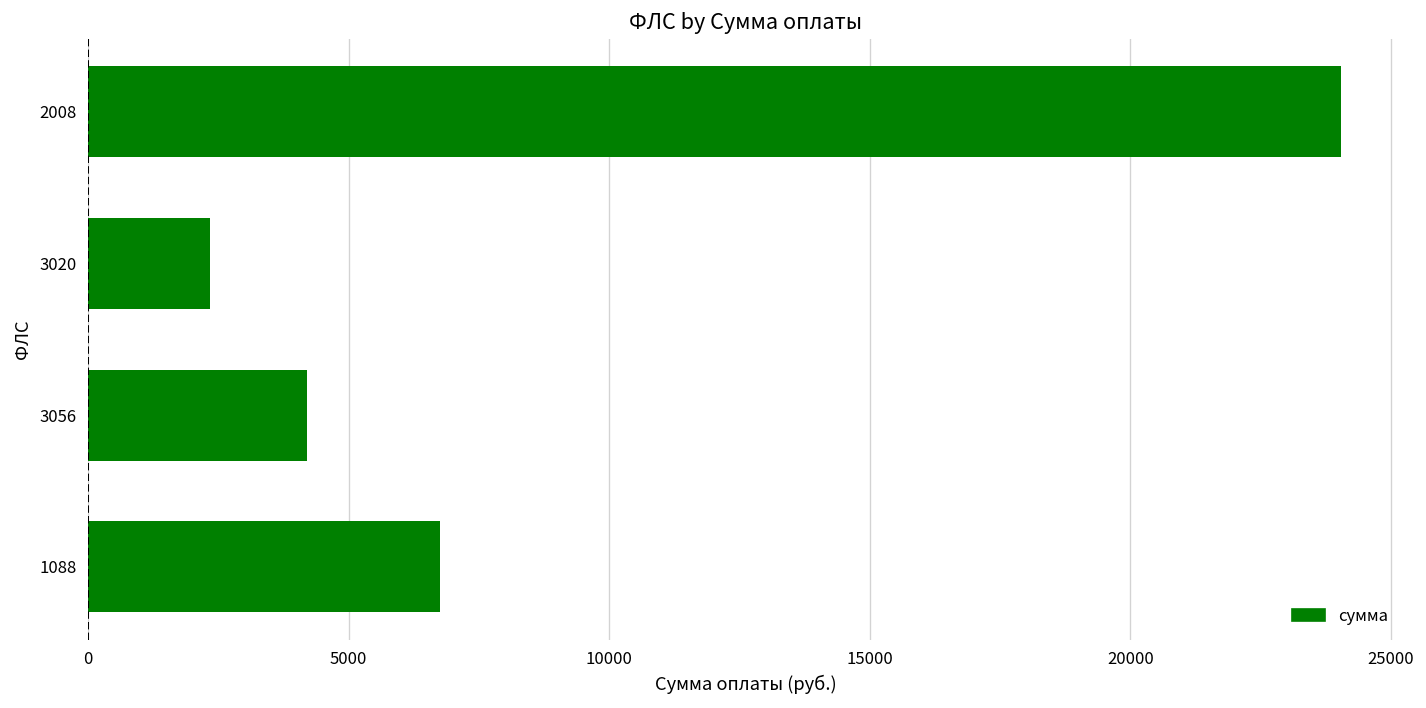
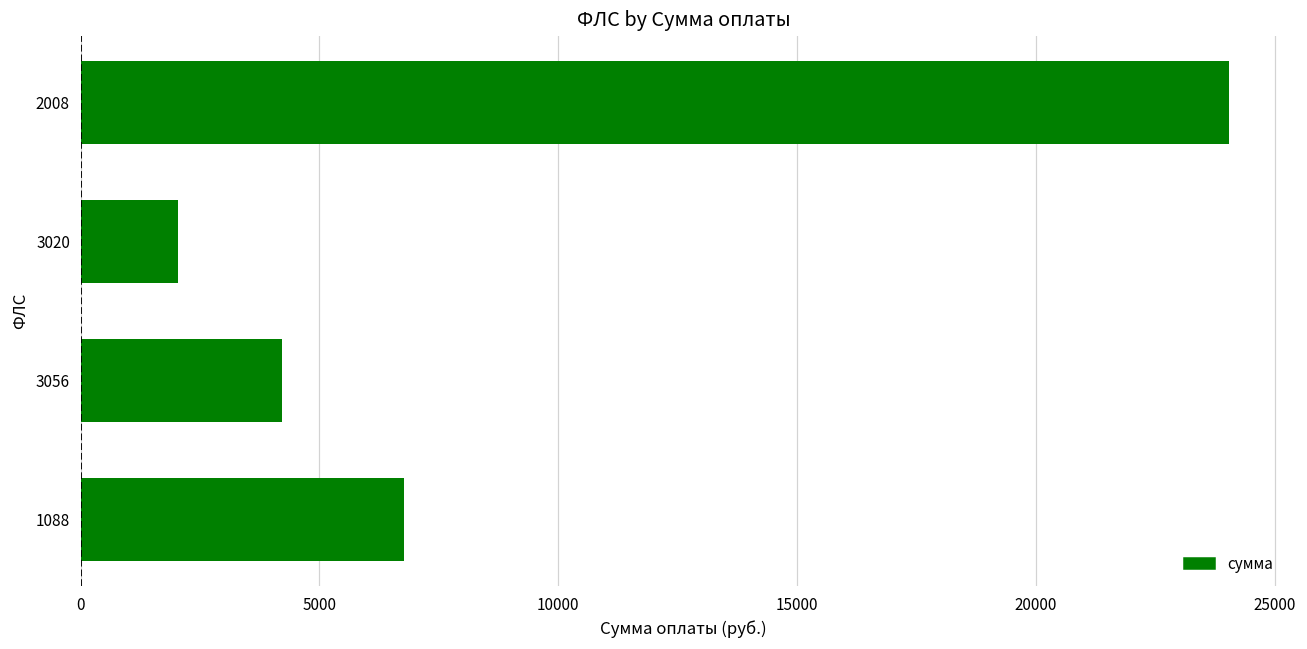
3020: 2400 -> 2000
